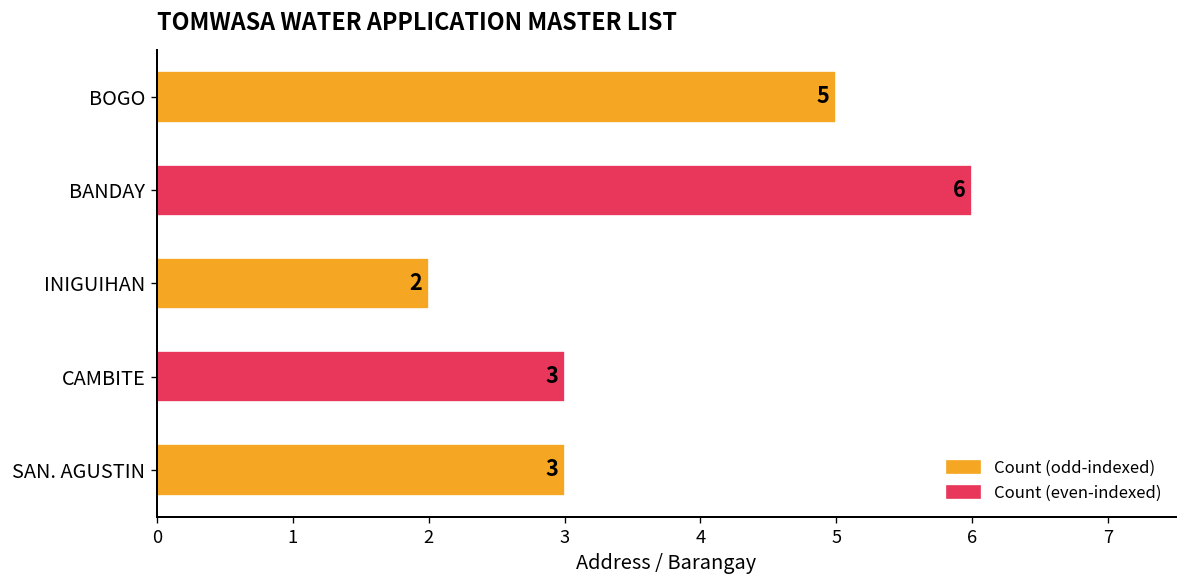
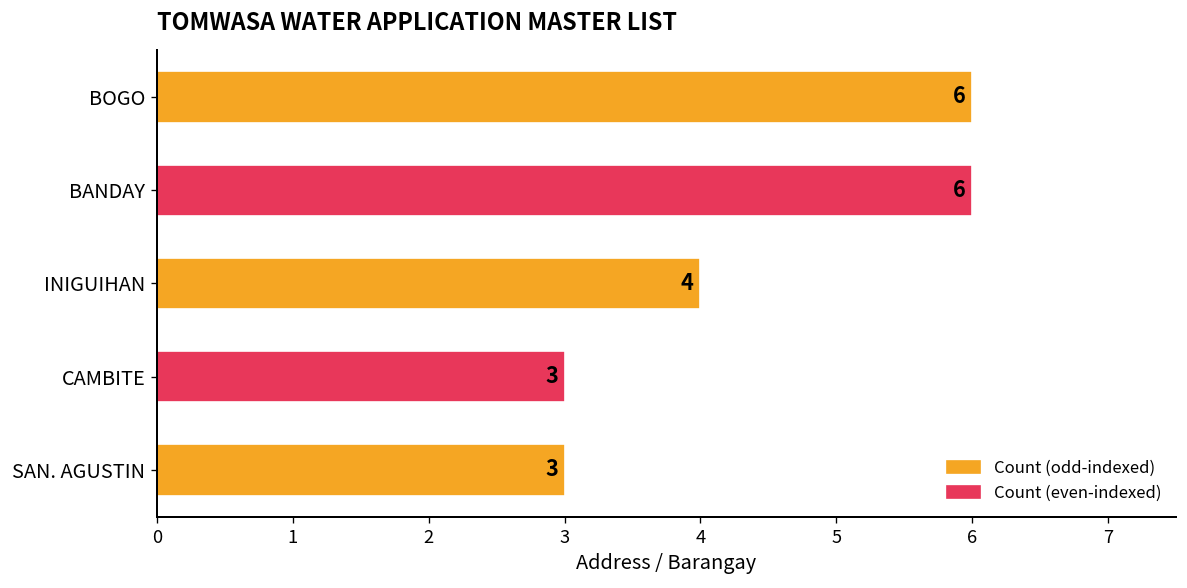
BOGO: 5 -> 6
INIGUIHAN: 2 -> 4
